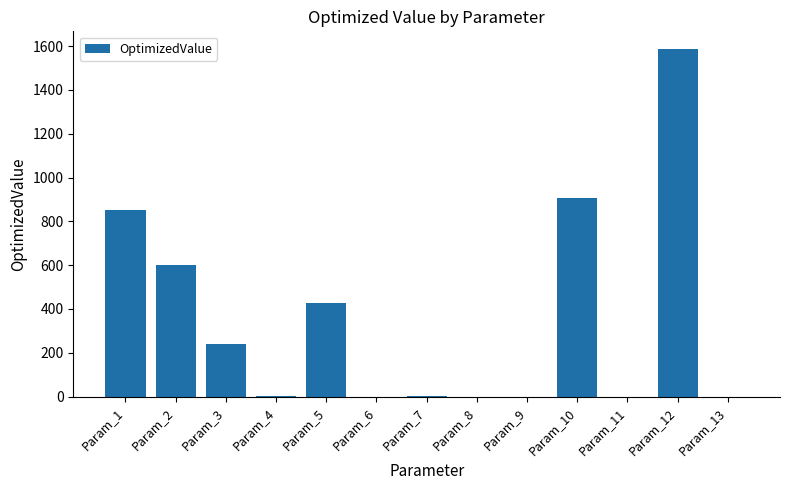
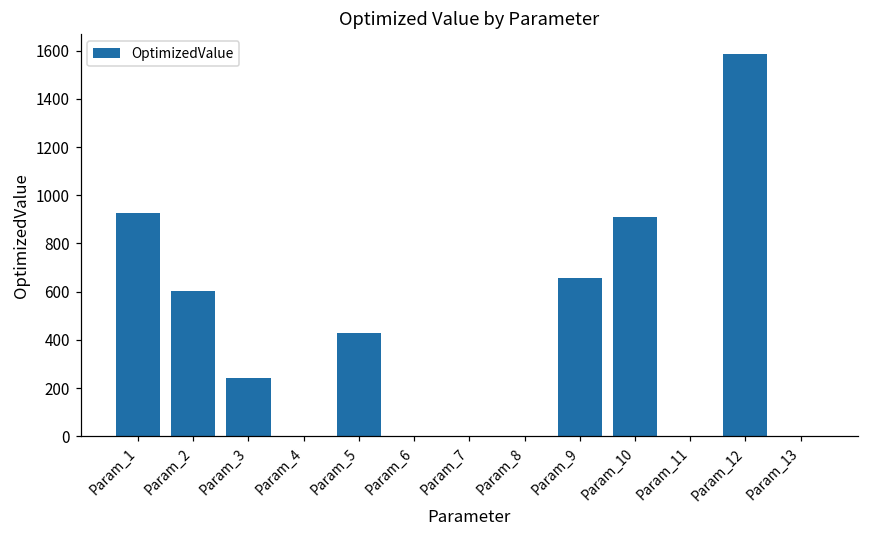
Param_1: 850 -> 930
Param_9: 0 -> 650
